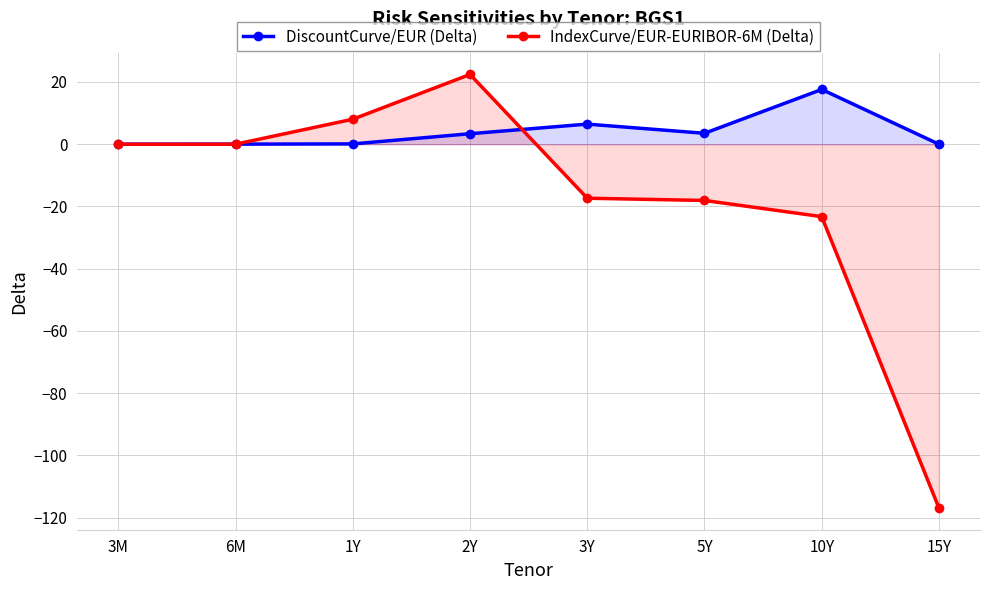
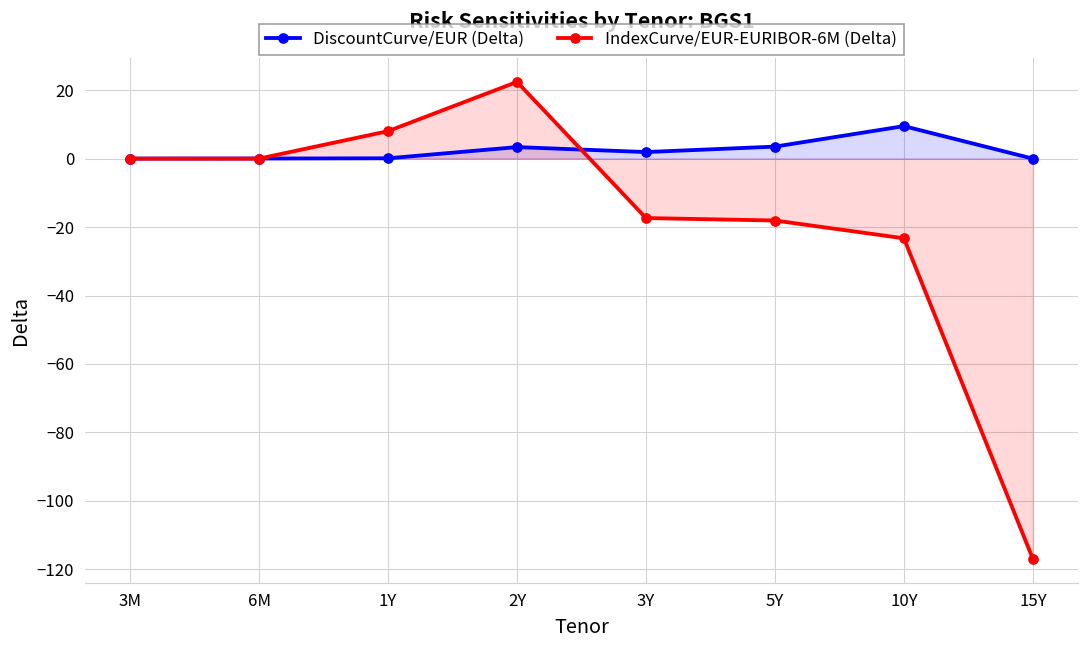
DiscountCurve/EUR (Delta), 3Y: 6 -> 2
DiscountCurve/EUR (Delta), 10Y: 18 -> 10
